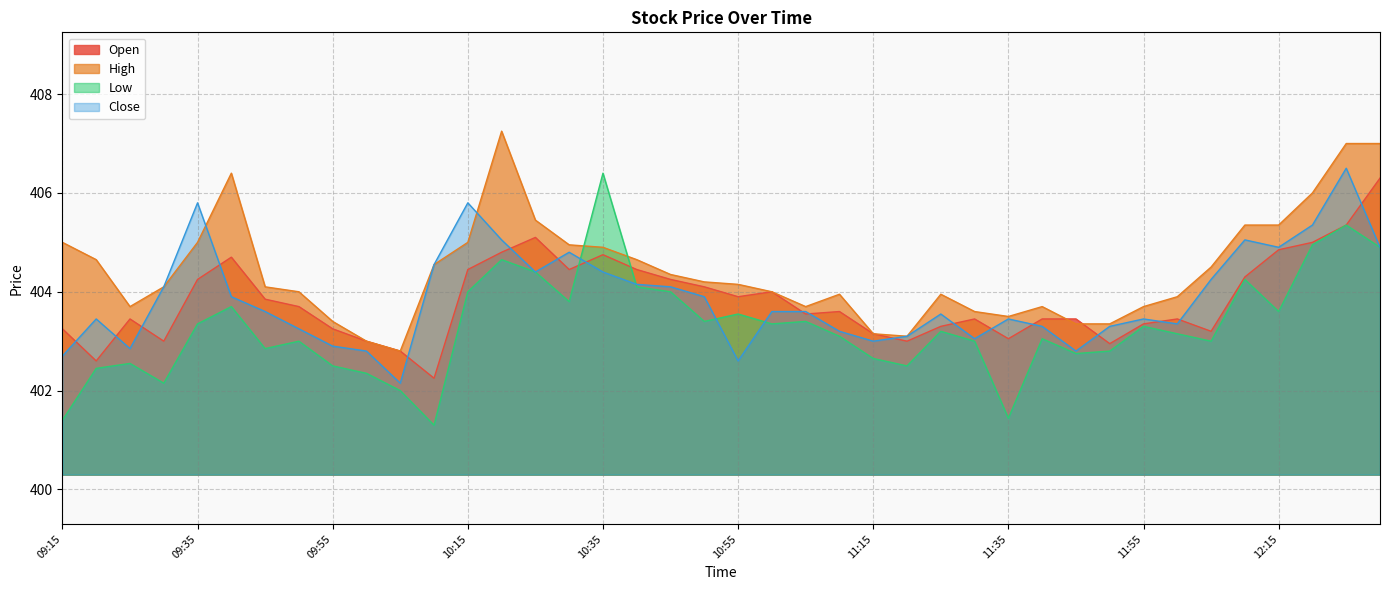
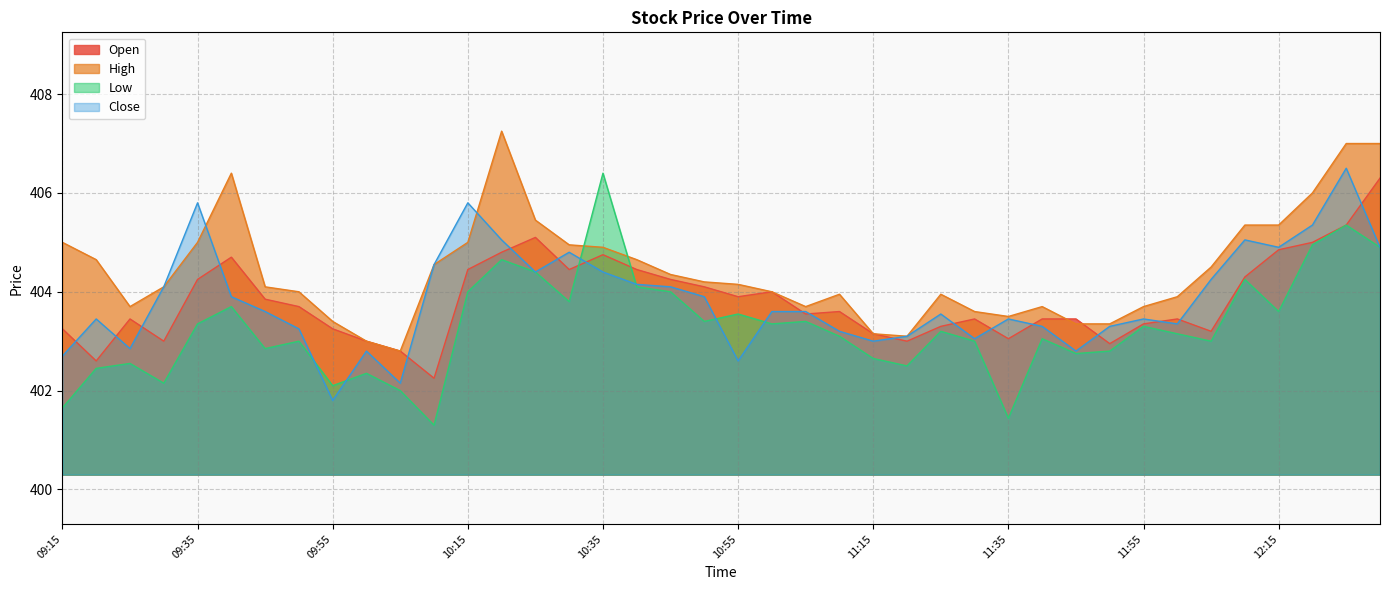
Low, 09:15: 401.4 -> 401.7
Low, 09:55: 402.5 -> 402.1
Close, 09:55: 402.9 -> 401.8
